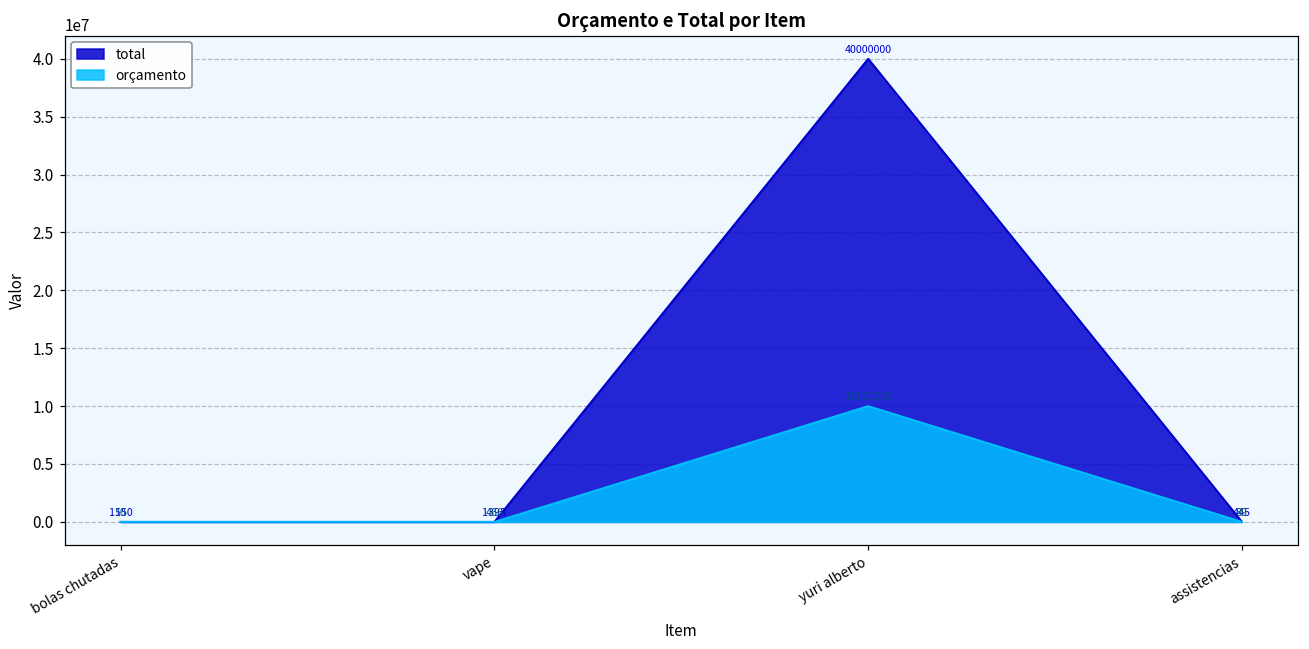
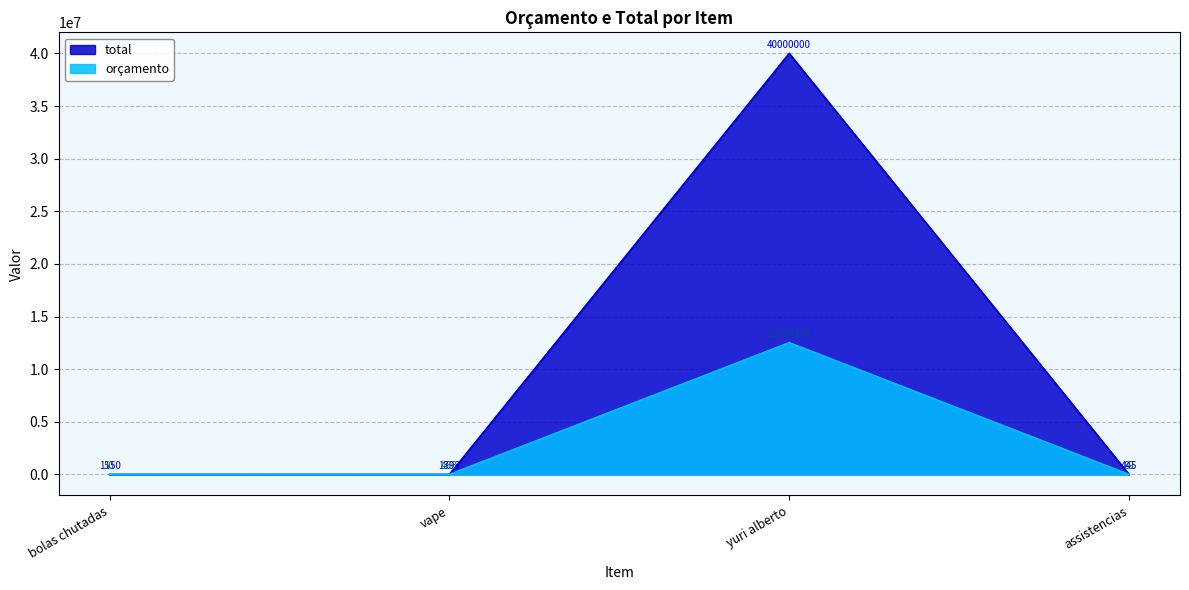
orçamento, yuri alberto: 10000000 -> 12519276
